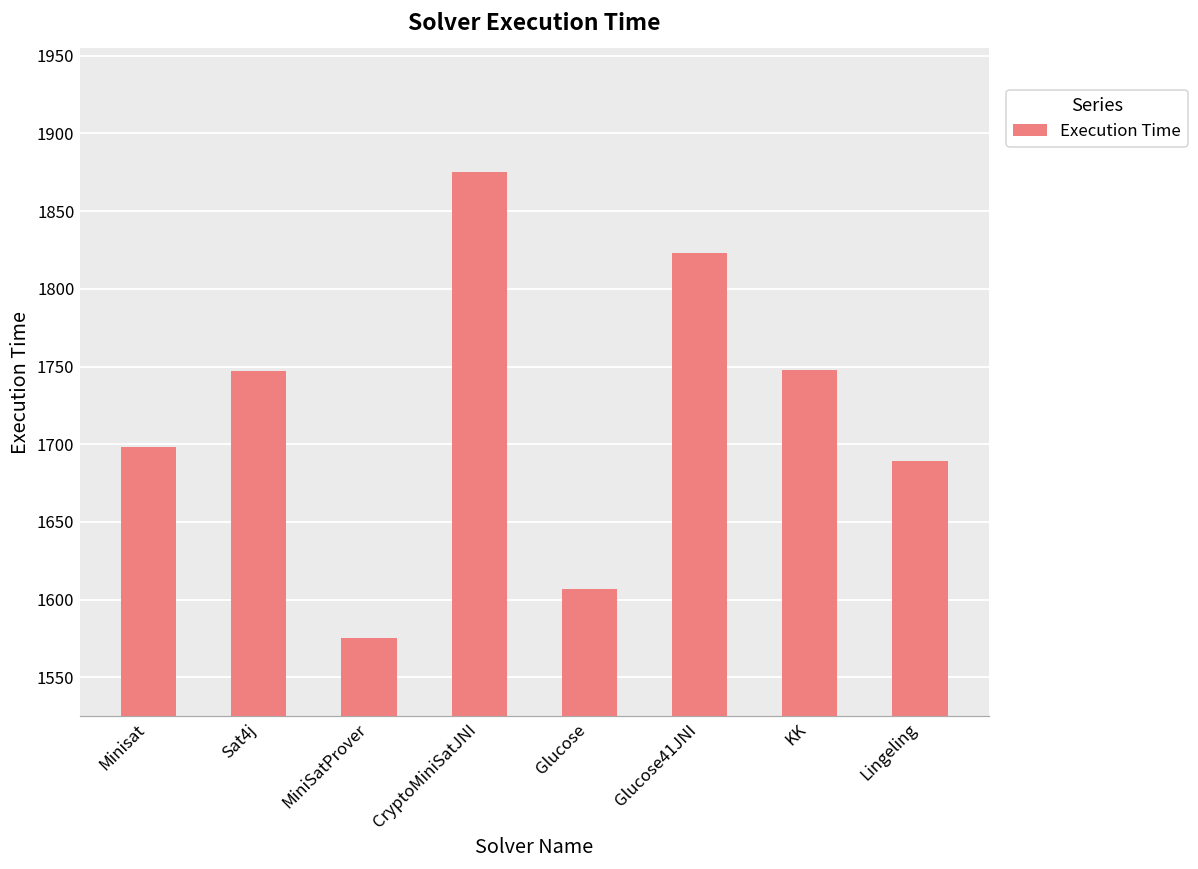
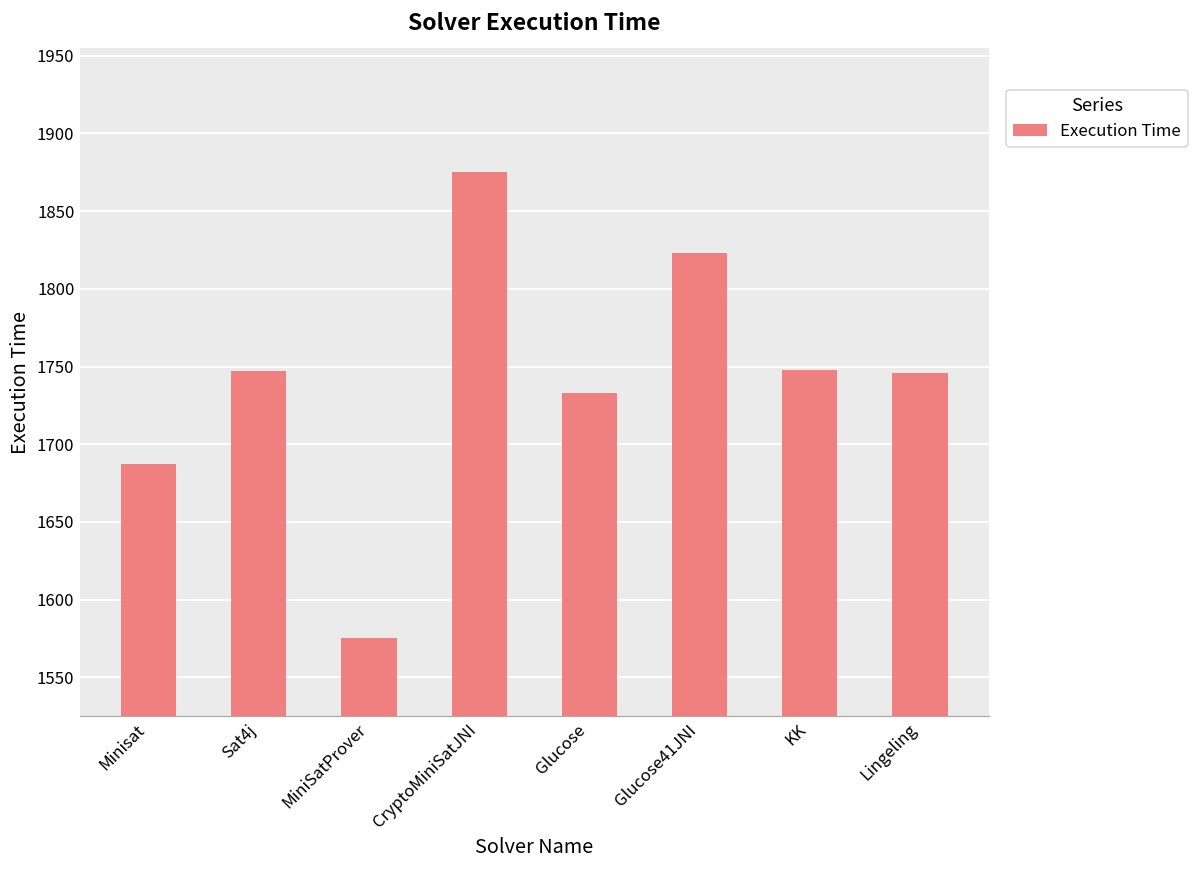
Minisat: 1698 -> 1687
Glucose: 1607 -> 1733
Lingeling: 1689 -> 1746
